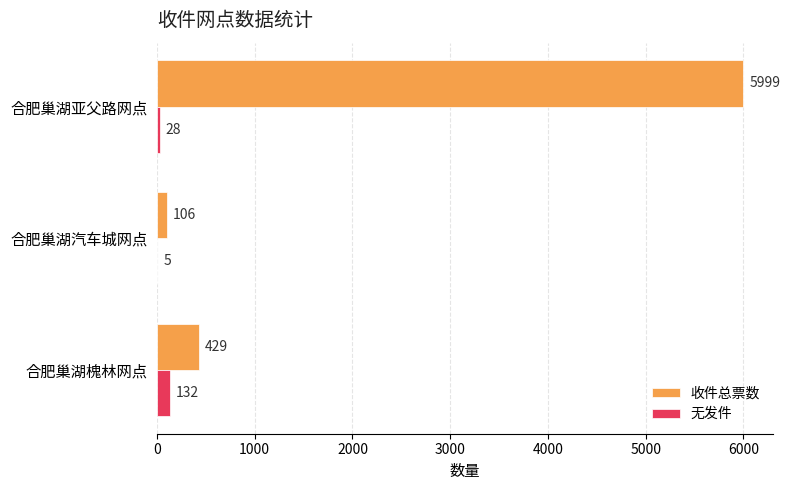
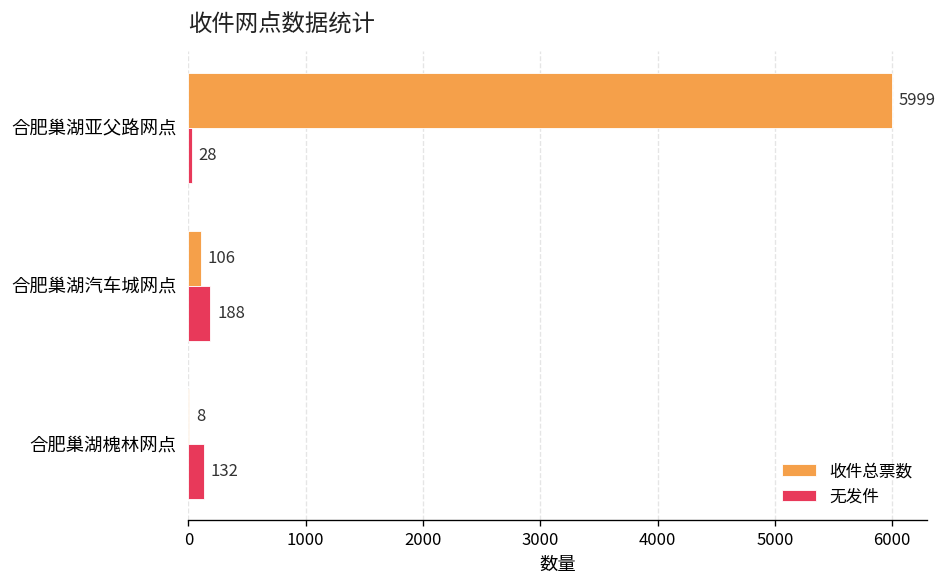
无发件, 合肥巢湖汽车城网点: 5 -> 188
收件总票数, 合肥巢湖槐林网点: 429 -> 8
